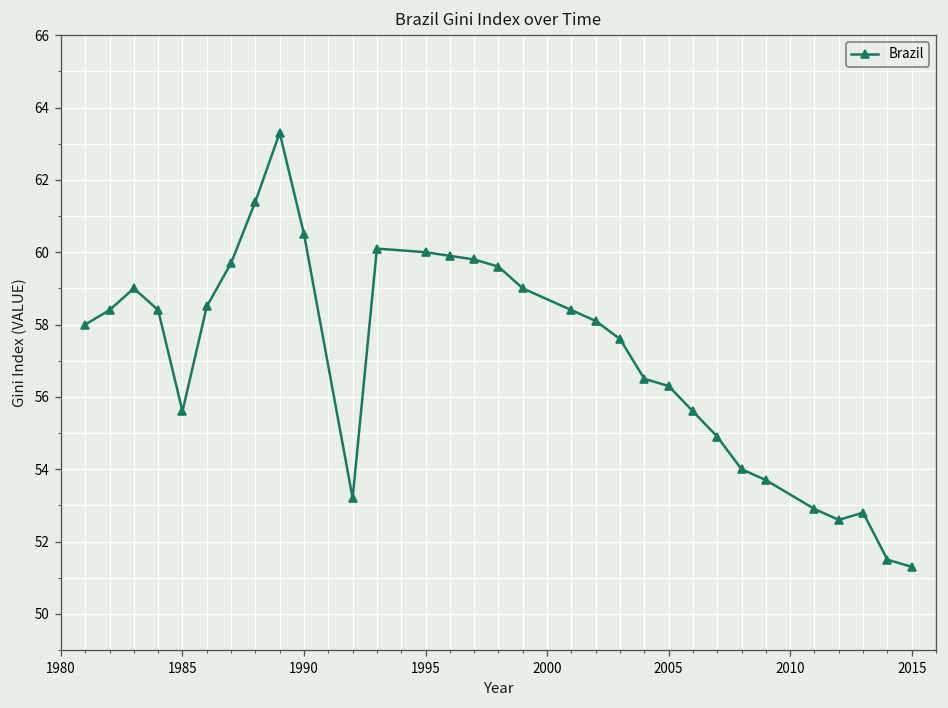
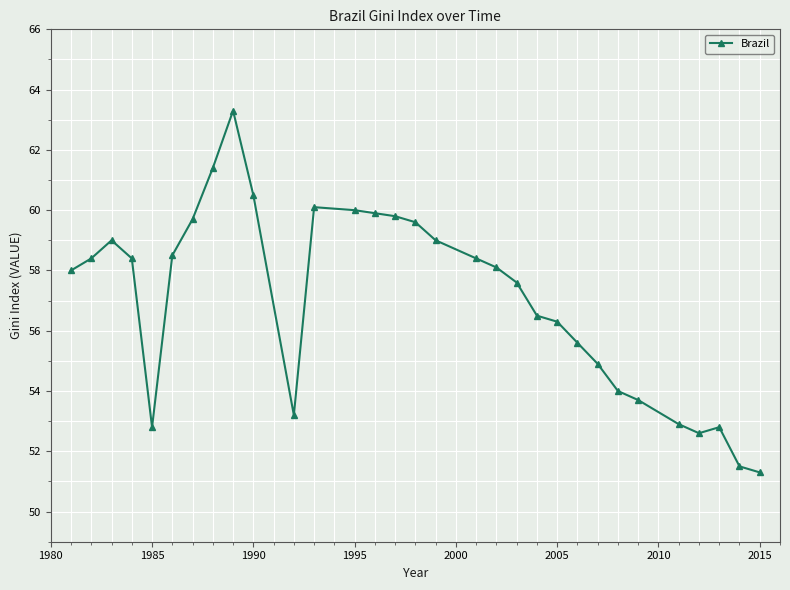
1985: 55.6 -> 52.8
